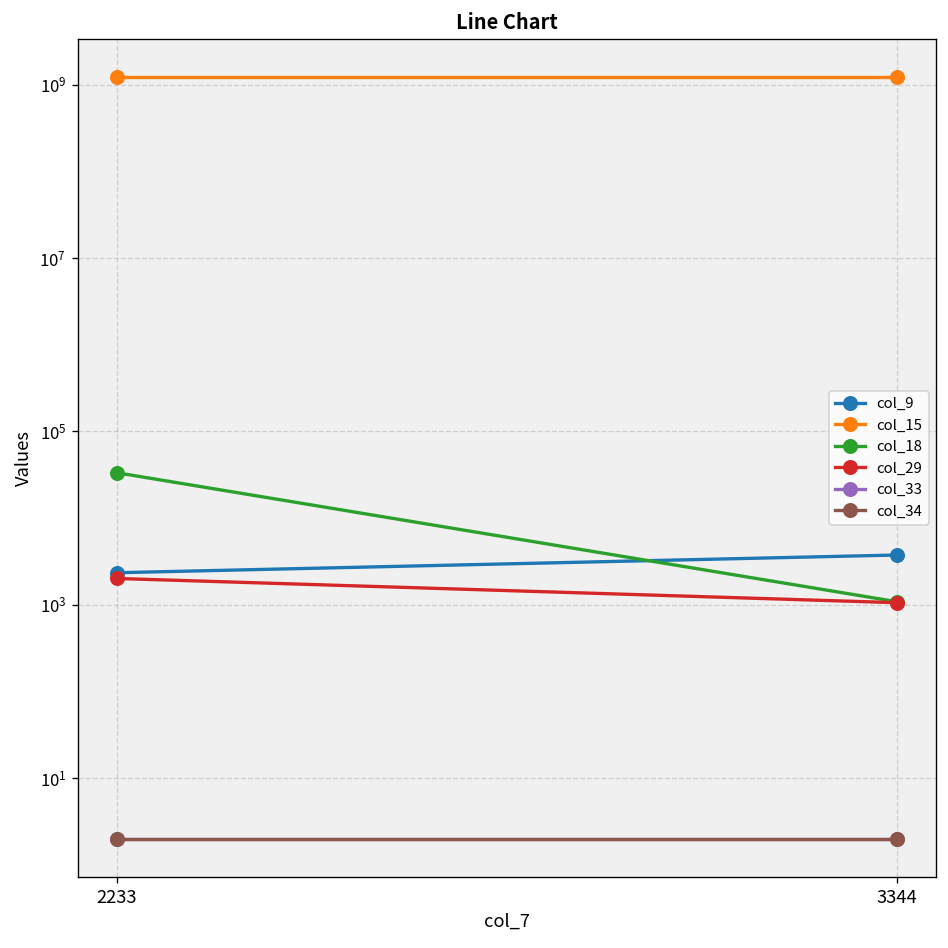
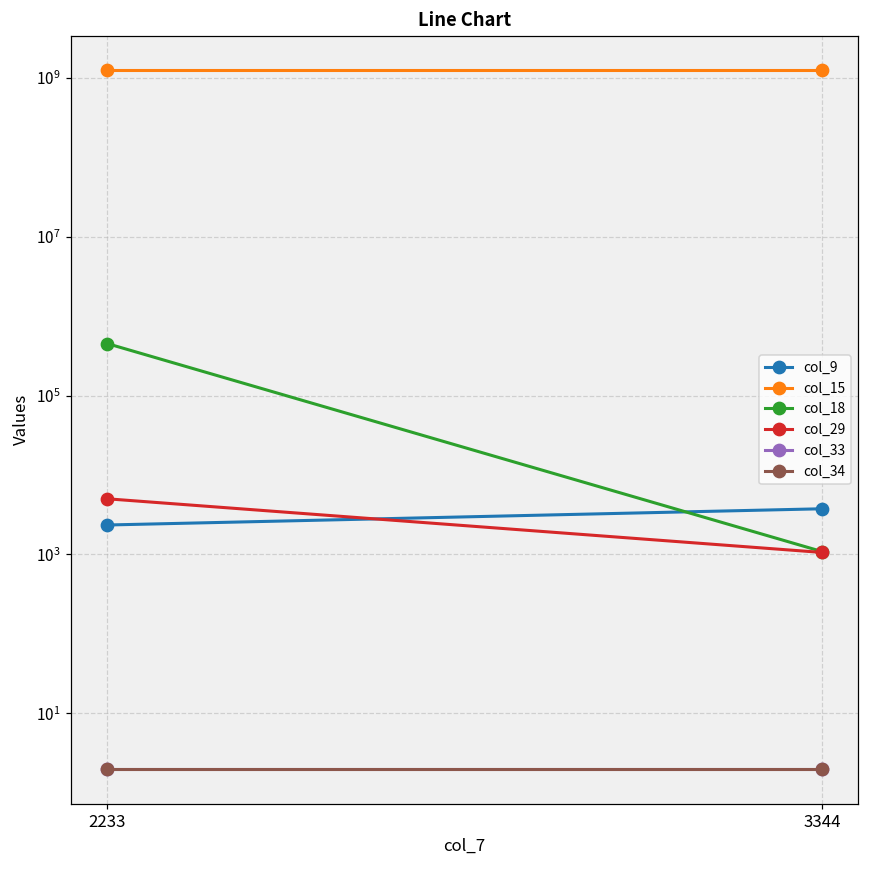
col_18, 2233: 30000 -> 500000
col_29, 2233: 2000 -> 5000
